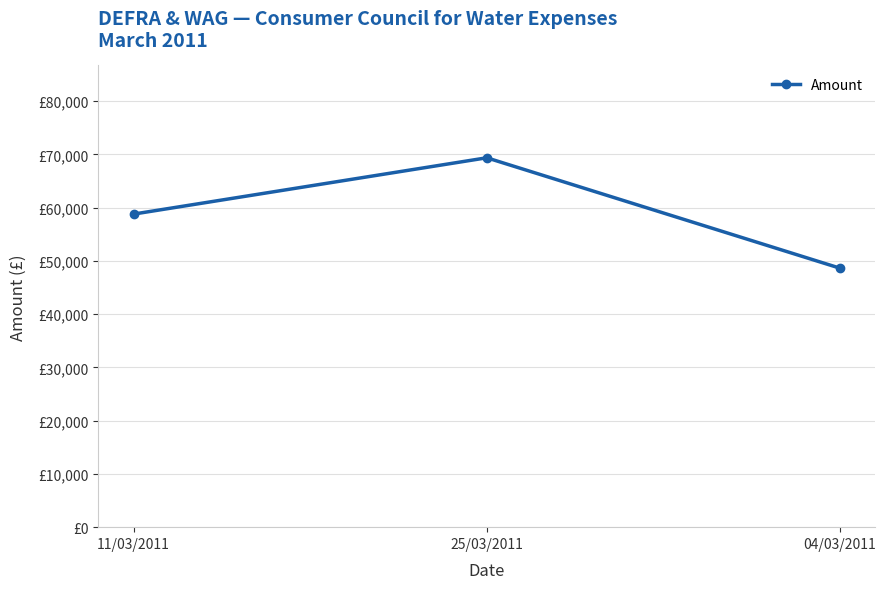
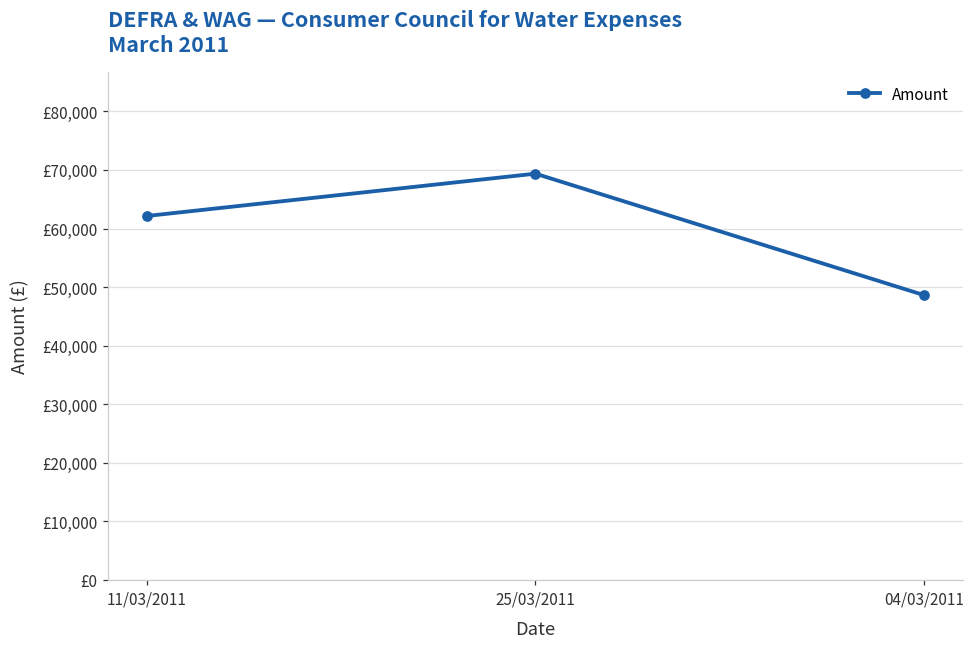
11/03/2011: £59,000 -> £62,000
